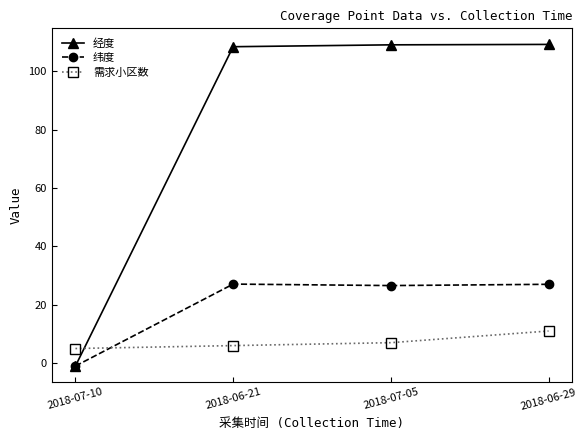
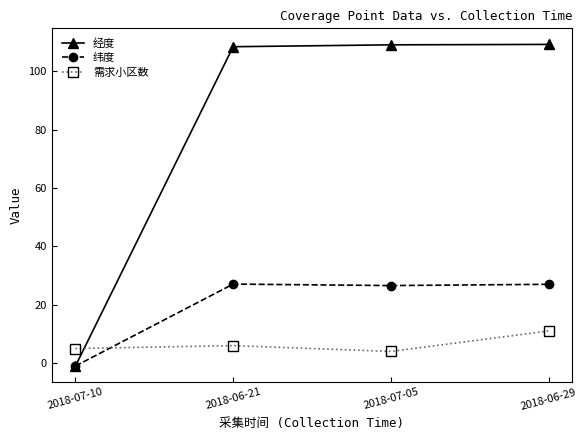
需求小区数, 2018-07-05: 7 -> 4
